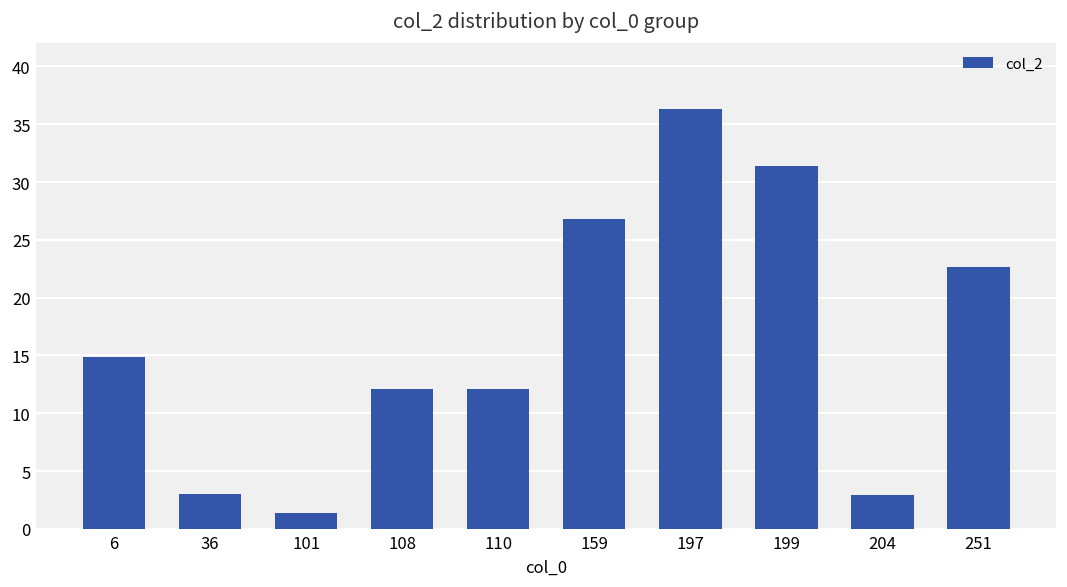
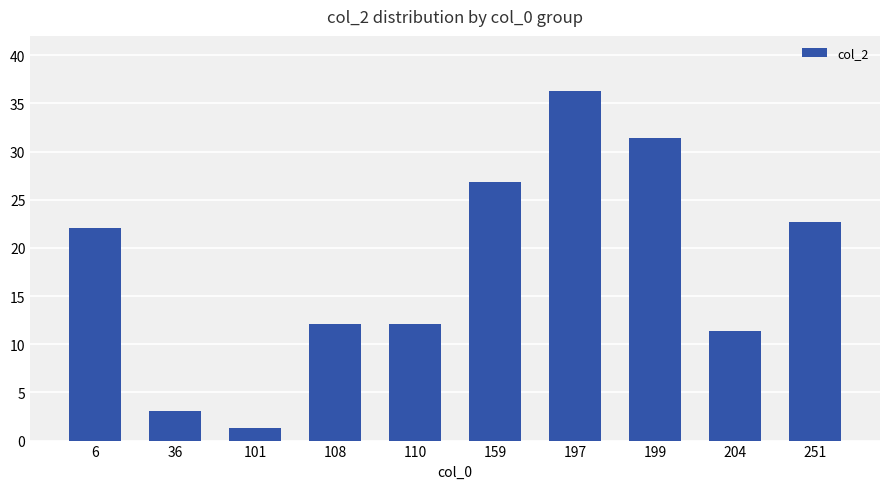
6: 15 -> 22
204: 3 -> 11
